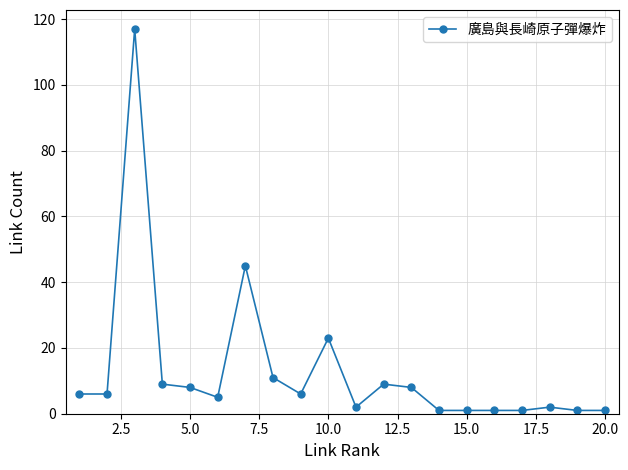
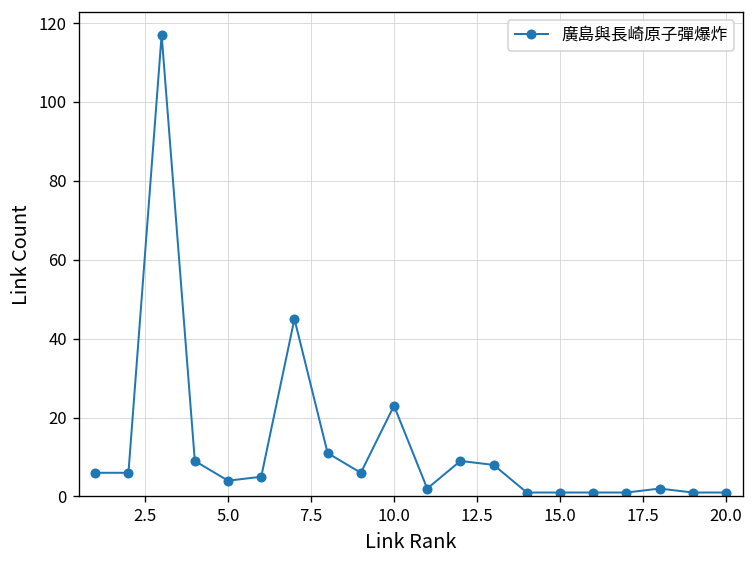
5.0: 8 -> 4
